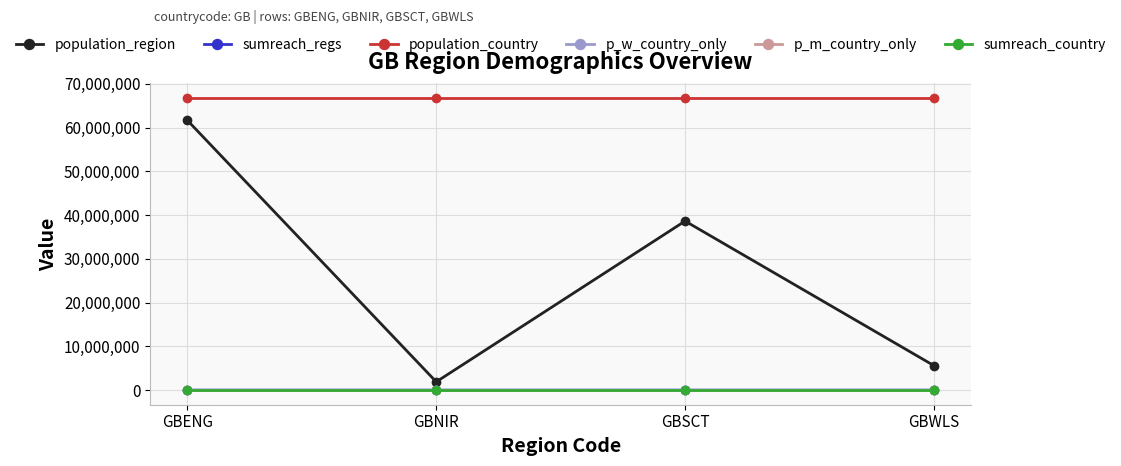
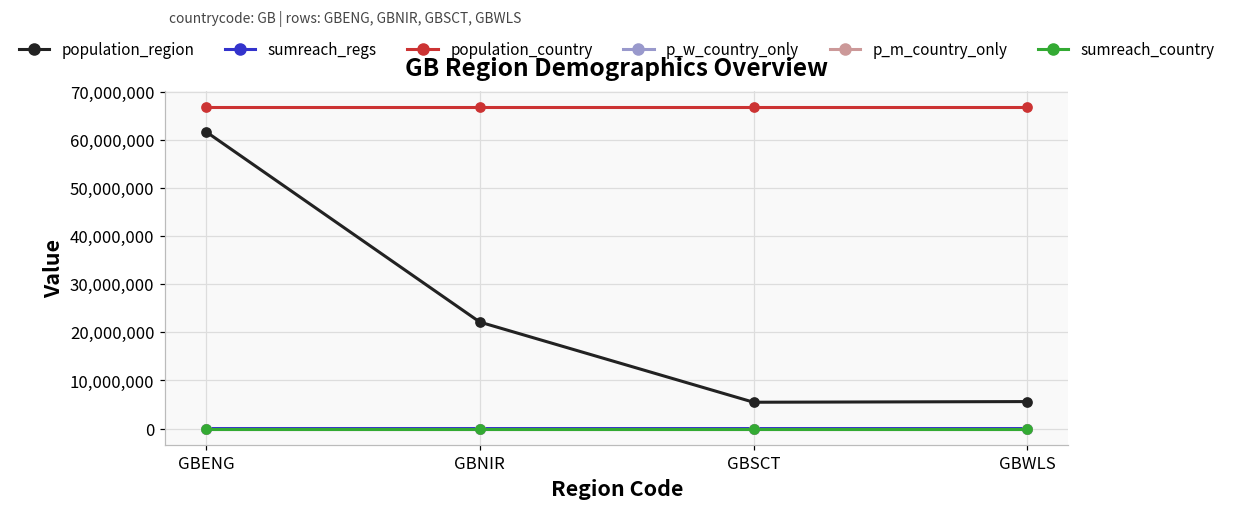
population_region, GBNIR: 2,000,000 -> 22,000,000
population_region, GBSCT: 39,000,000 -> 5,000,000
